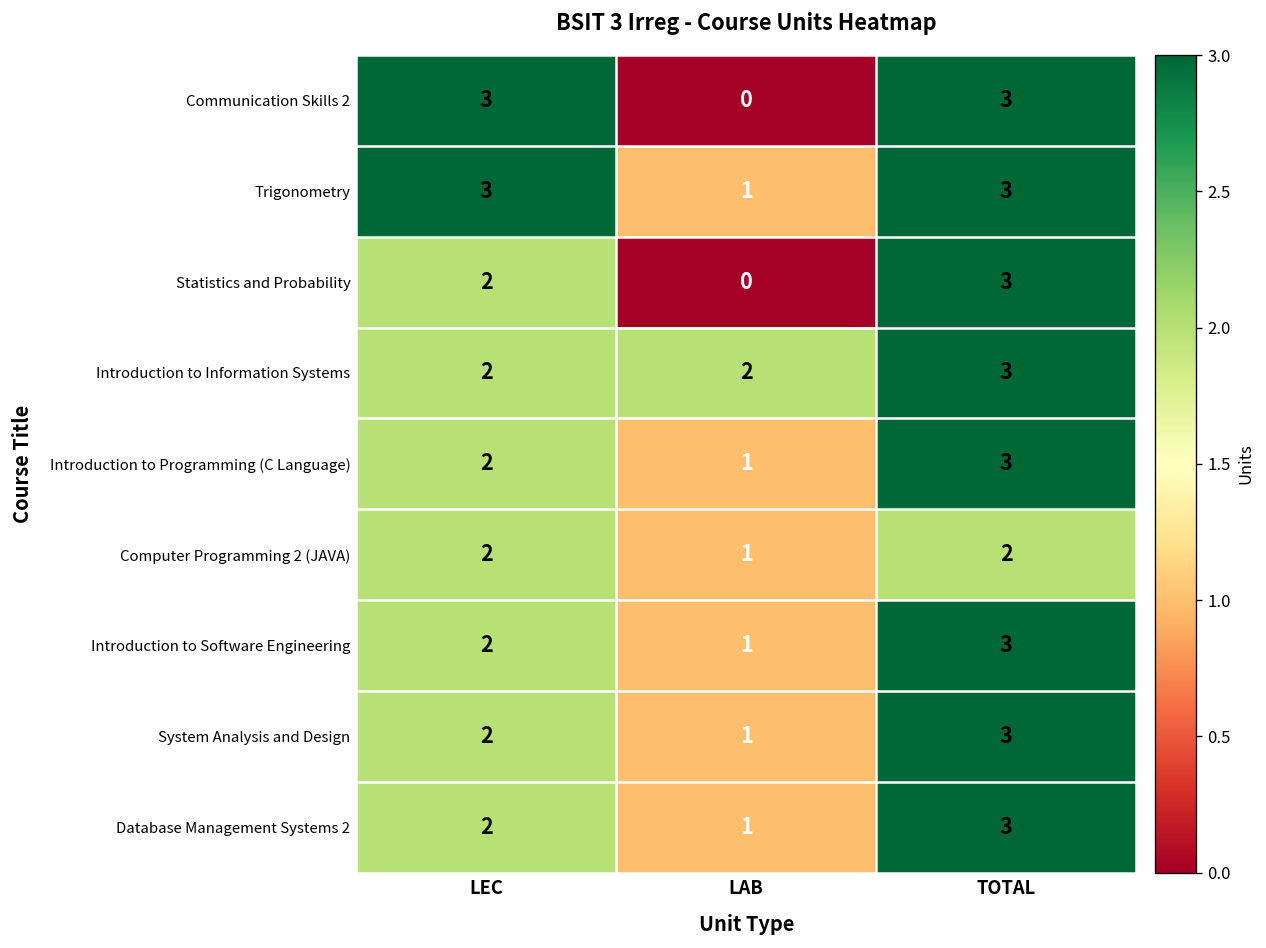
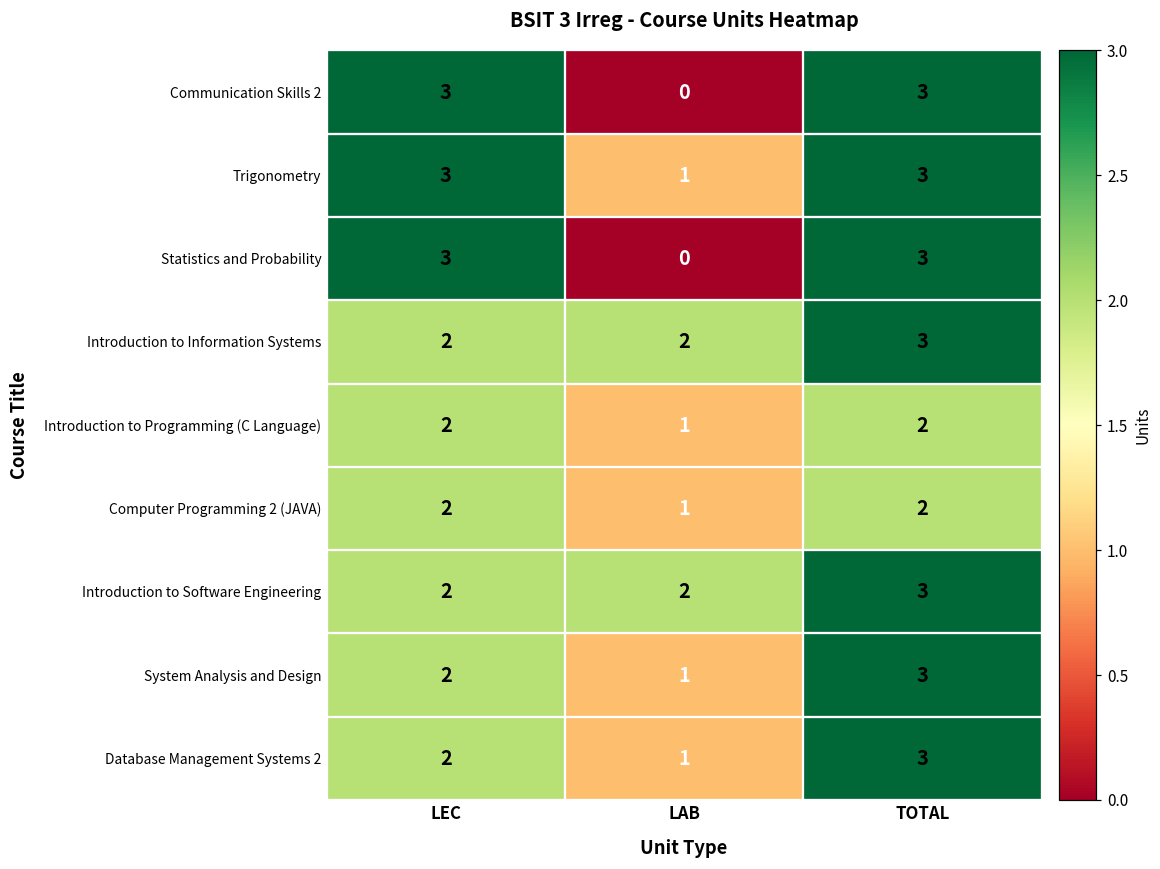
Statistics and Probability, LEC: 2 -> 3
Introduction to Programming (C Language), TOTAL: 3 -> 2
Introduction to Software Engineering, LAB: 1 -> 2
